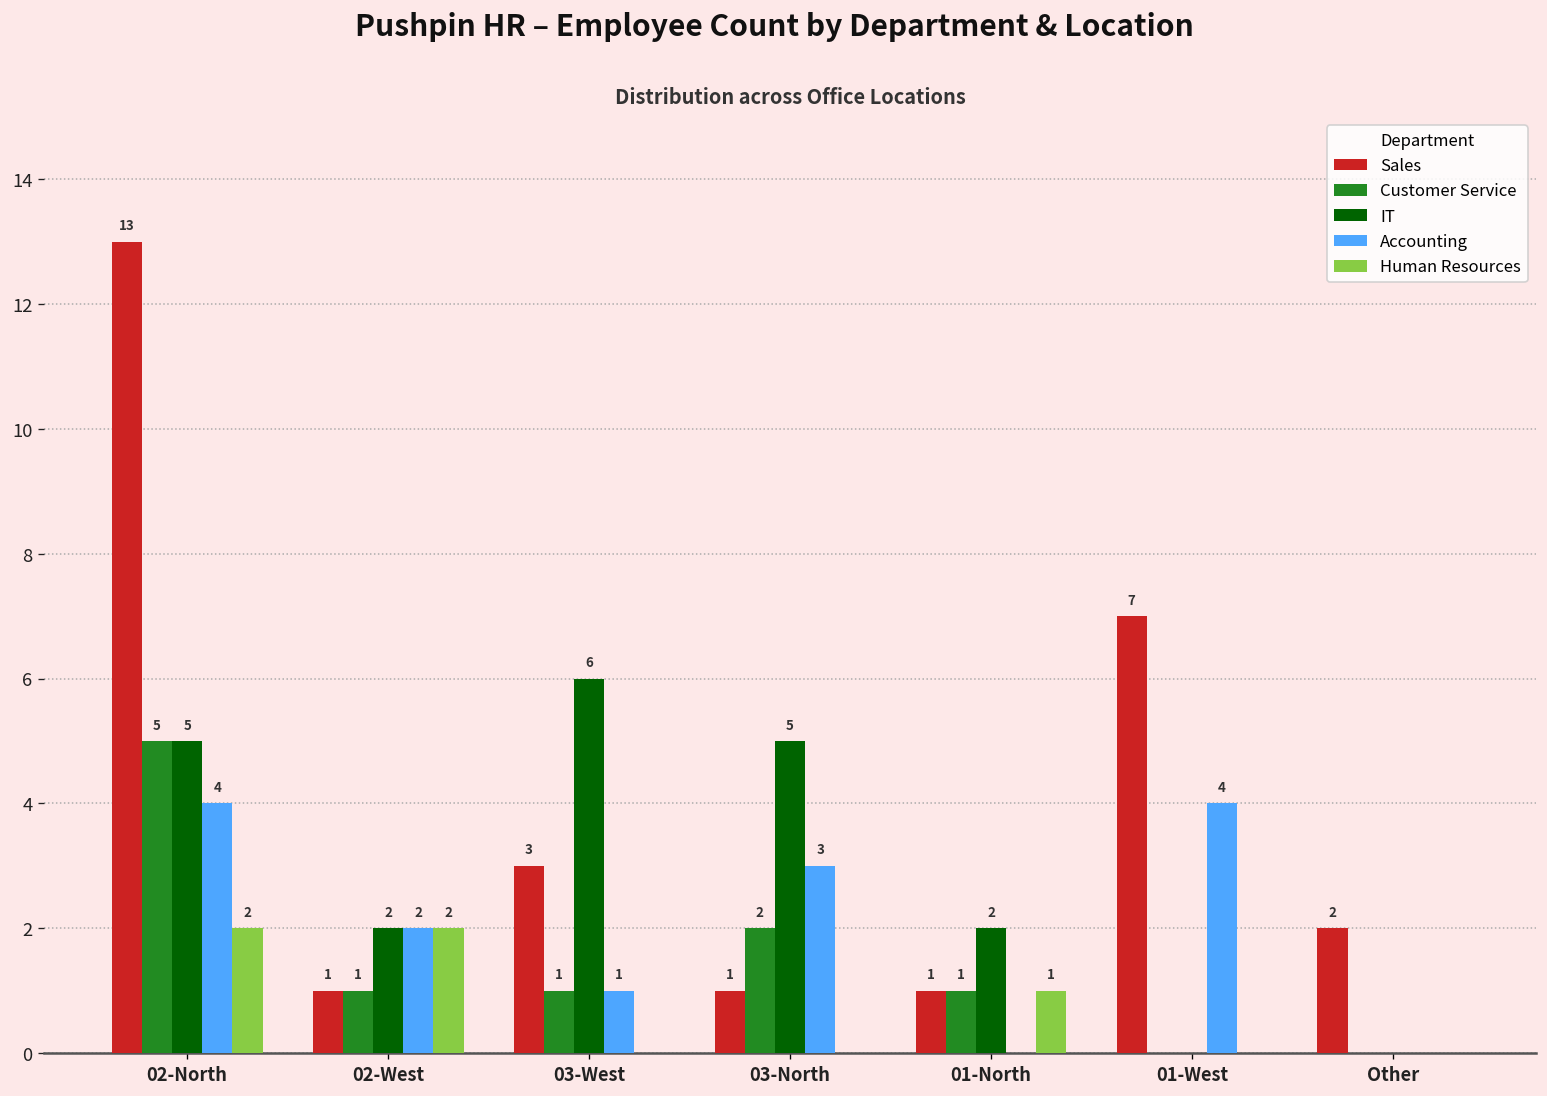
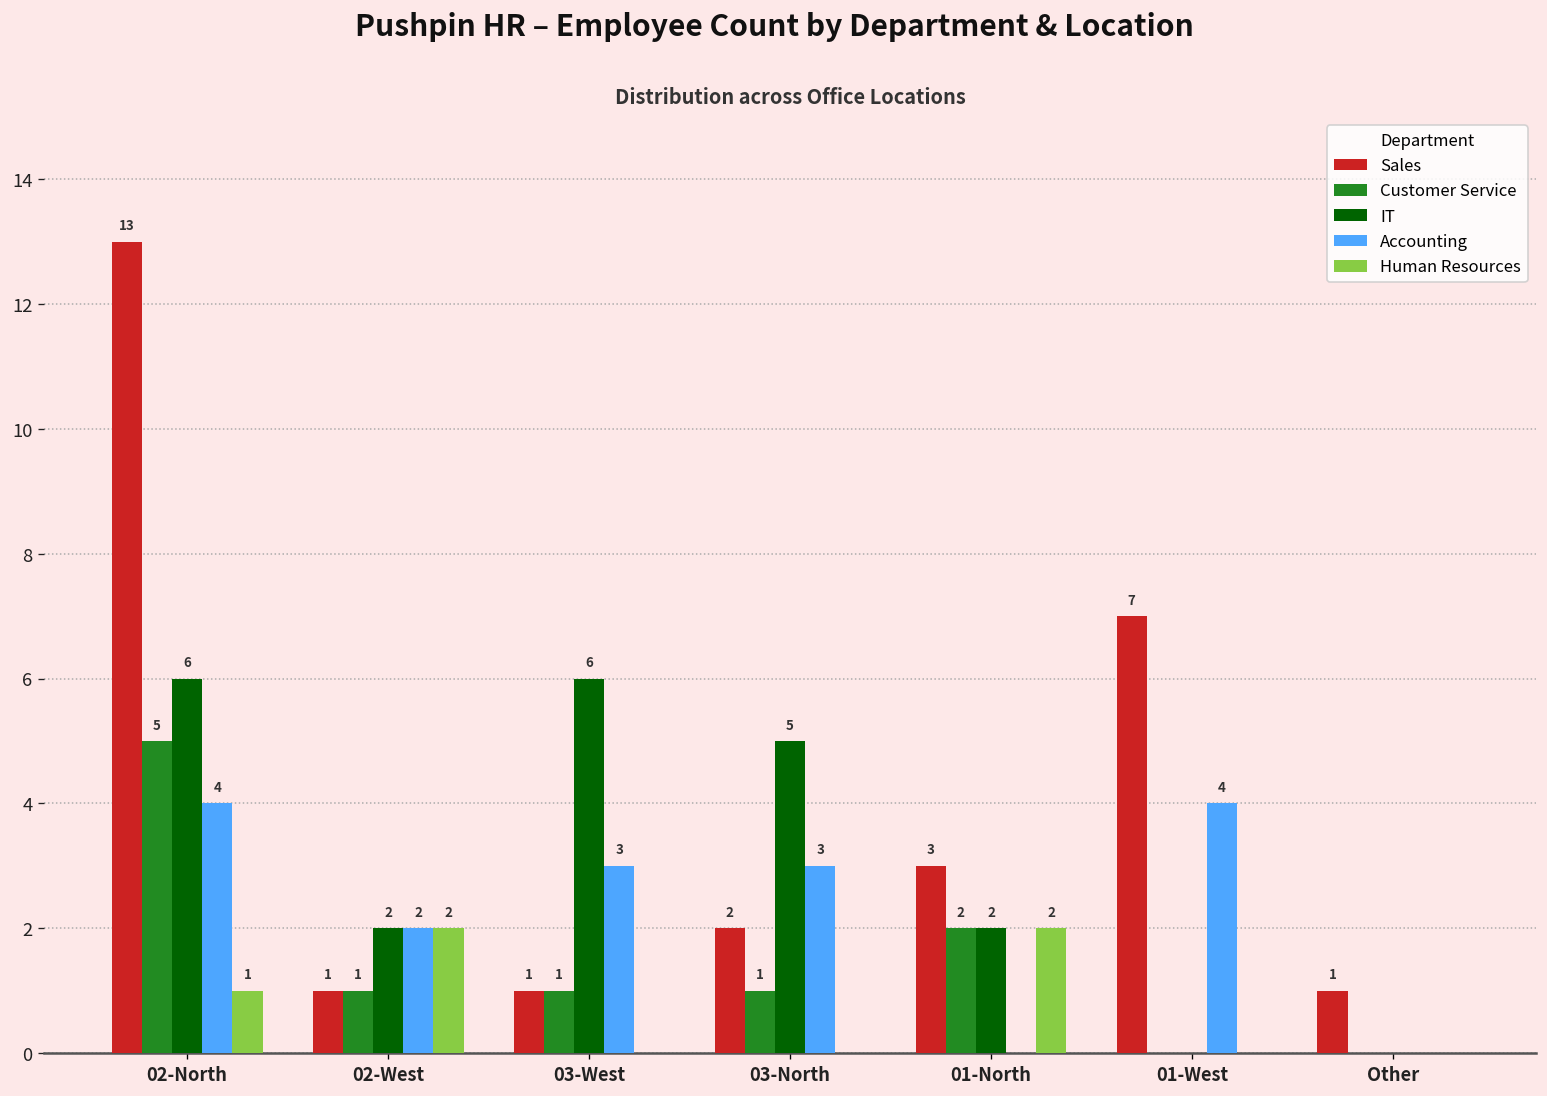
IT, 02-North: 5 -> 6
Human Resources, 02-North: 2 -> 1
Sales, 03-West: 3 -> 1
Accounting, 03-West: 1 -> 3
Sales, 03-North: 1 -> 2
Customer Service, 03-North: 2 -> 1
Sales, 01-North: 1 -> 3
Customer Service, 01-North: 1 -> 2
Human Resources, 01-North: 1 -> 2
Sales, Other: 2 -> 1
